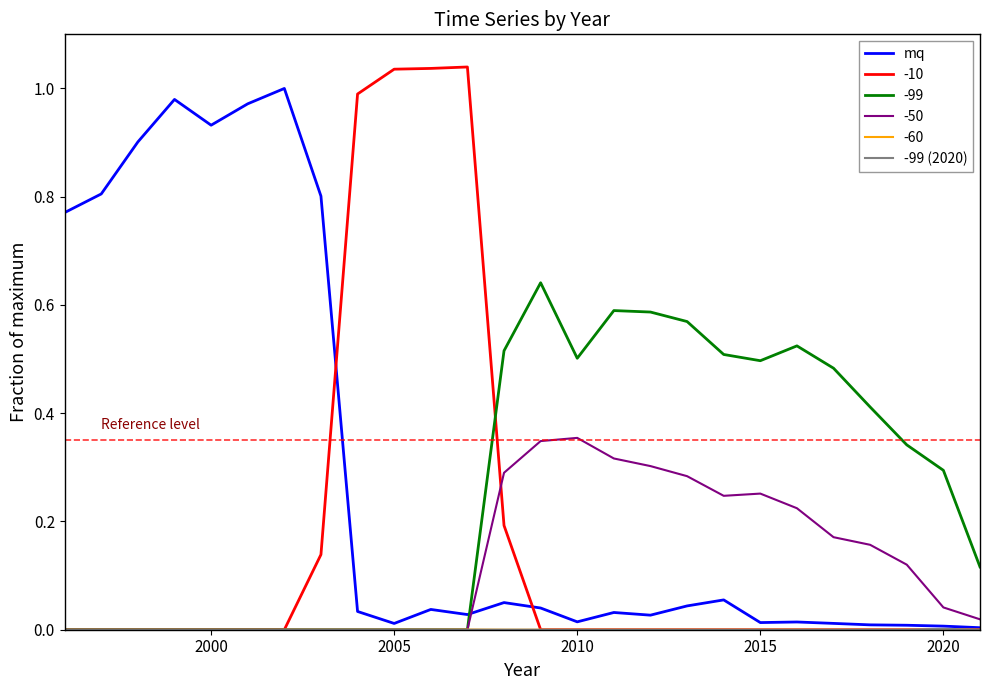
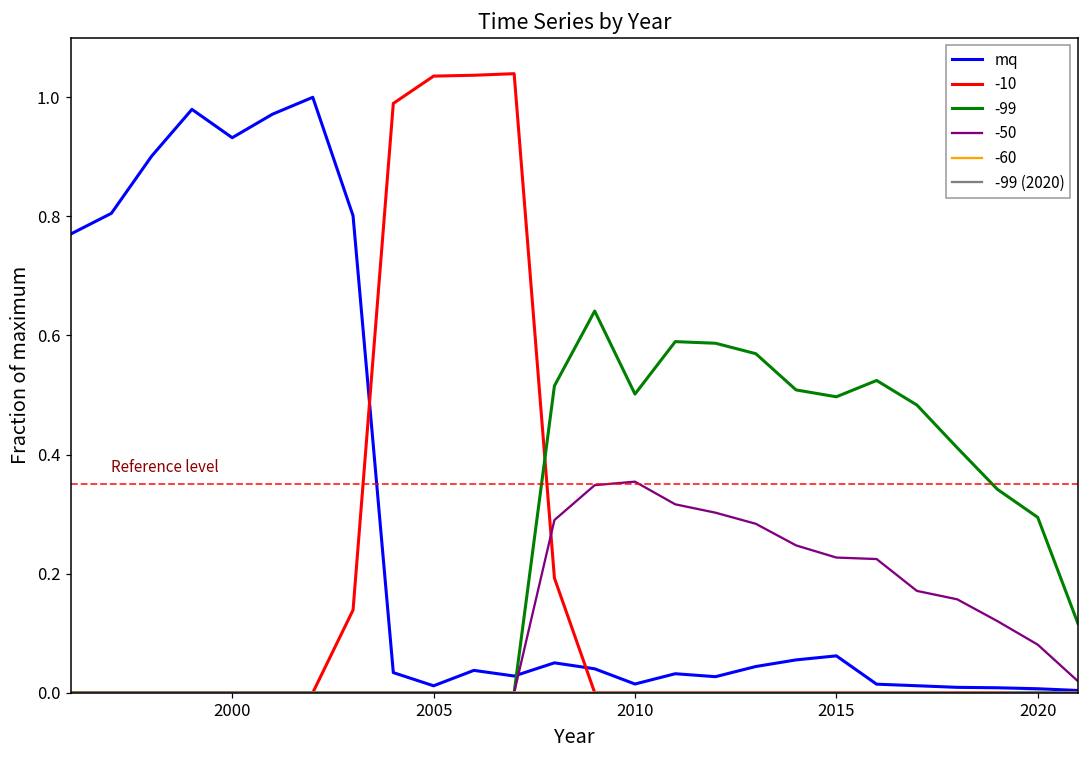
mq, 2015: 0.01 -> 0.06
-50, 2015: 0.25 -> 0.23
-50, 2020: 0.04 -> 0.08
